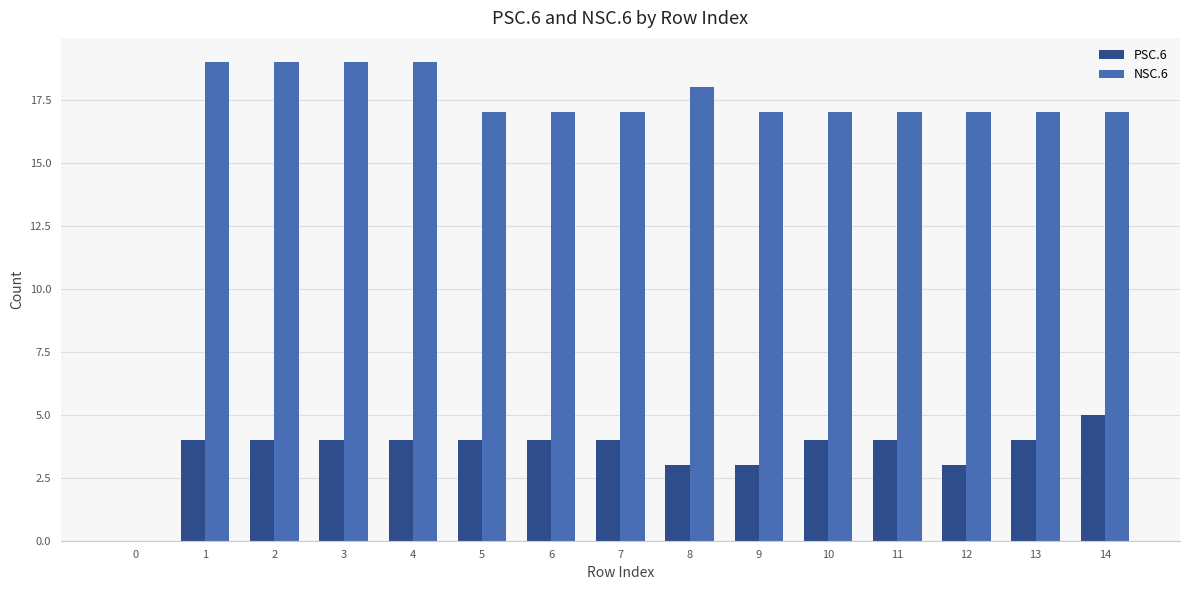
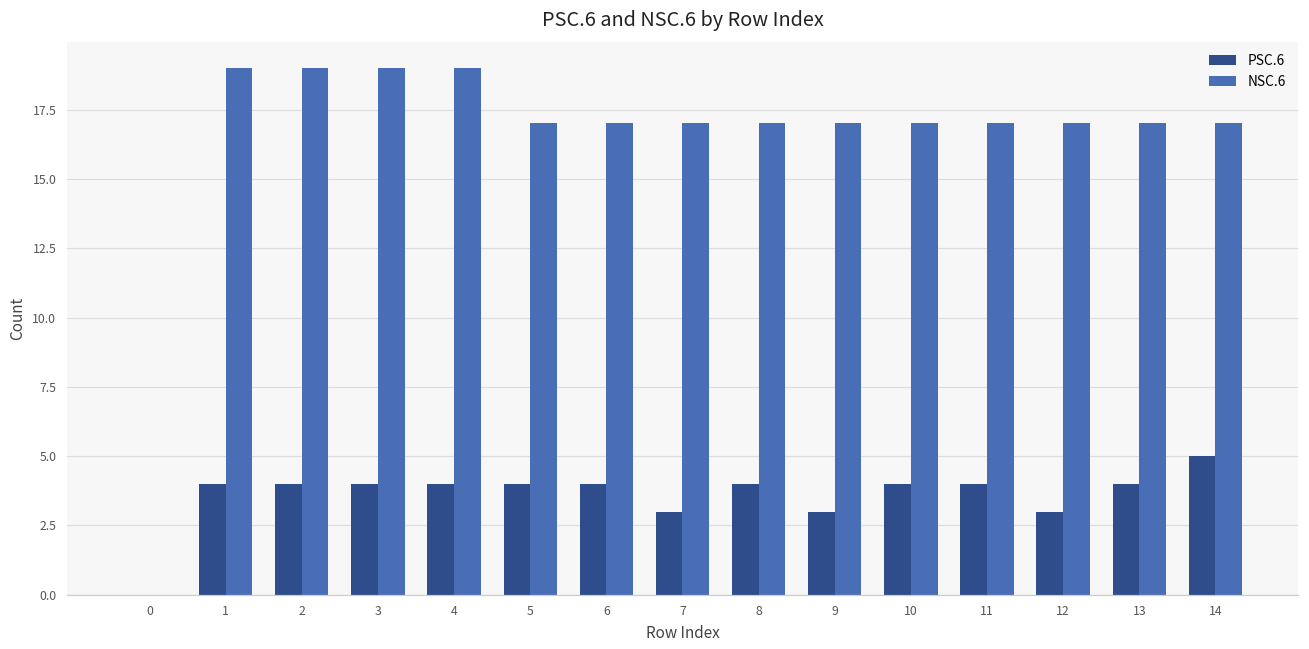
PSC.6, 7: 4 -> 3
PSC.6, 8: 3 -> 4
NSC.6, 8: 18 -> 17
